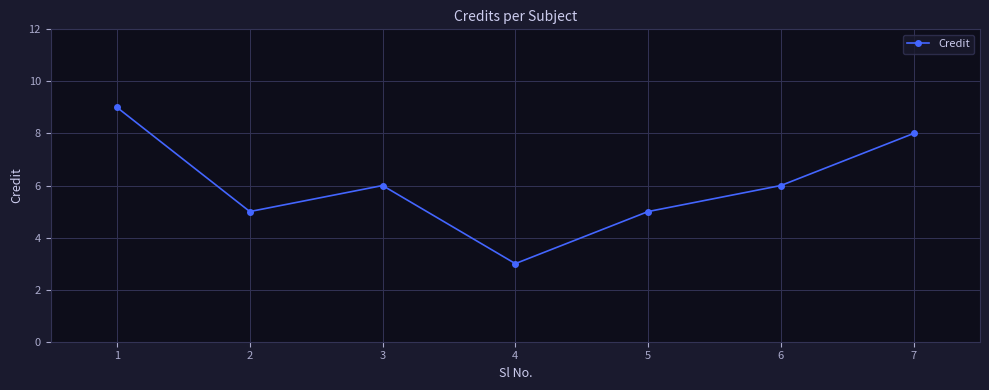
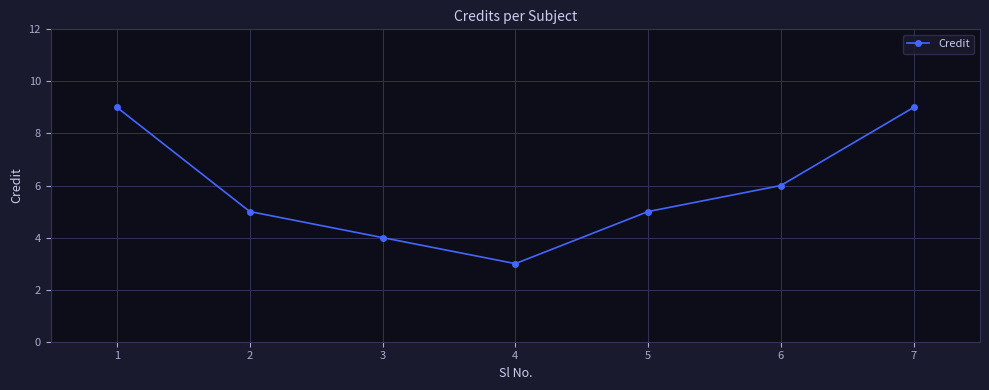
3: 6 -> 4
7: 8 -> 9
